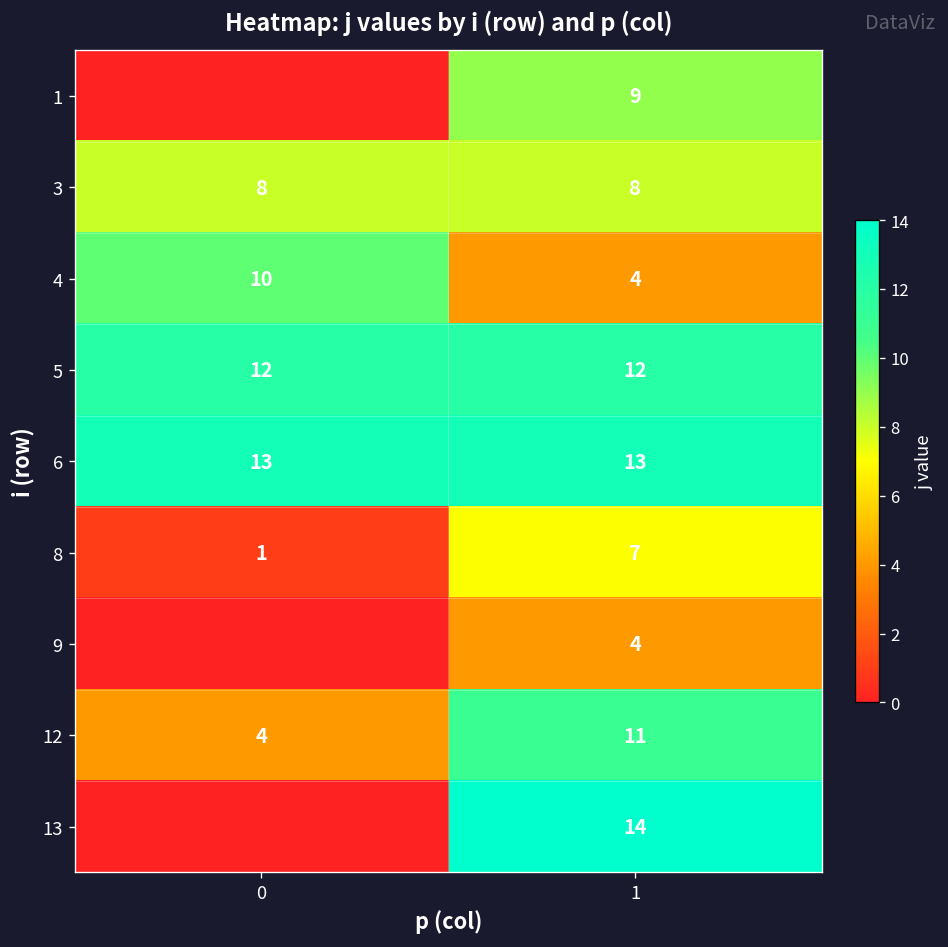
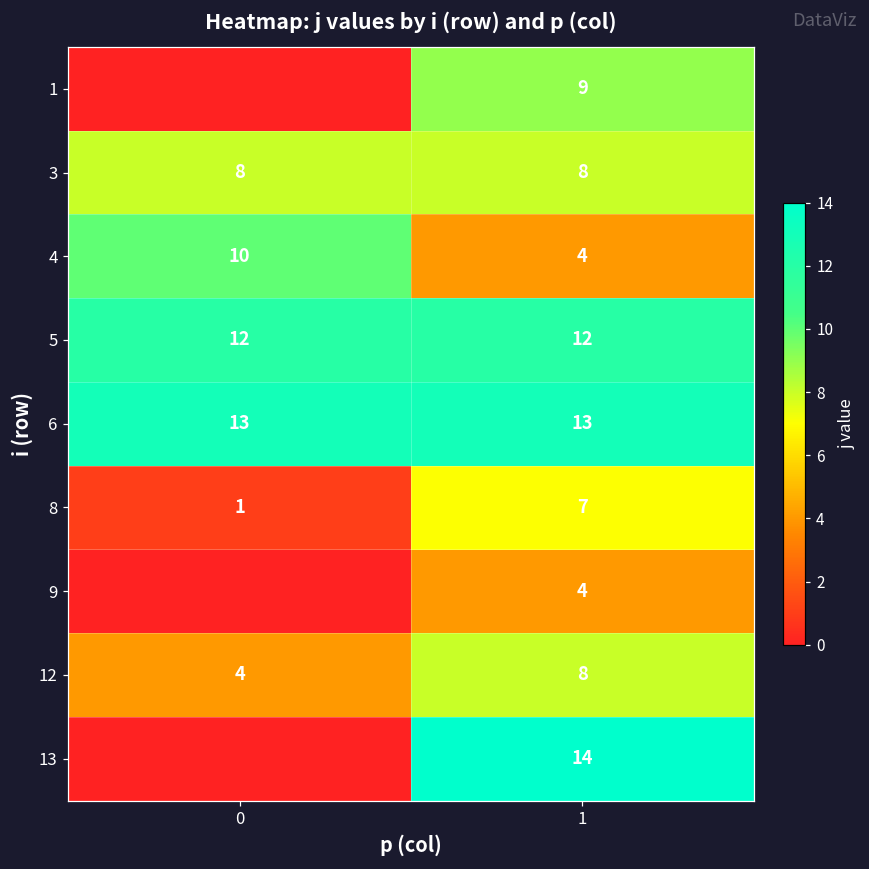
12, 1: 11 -> 8
